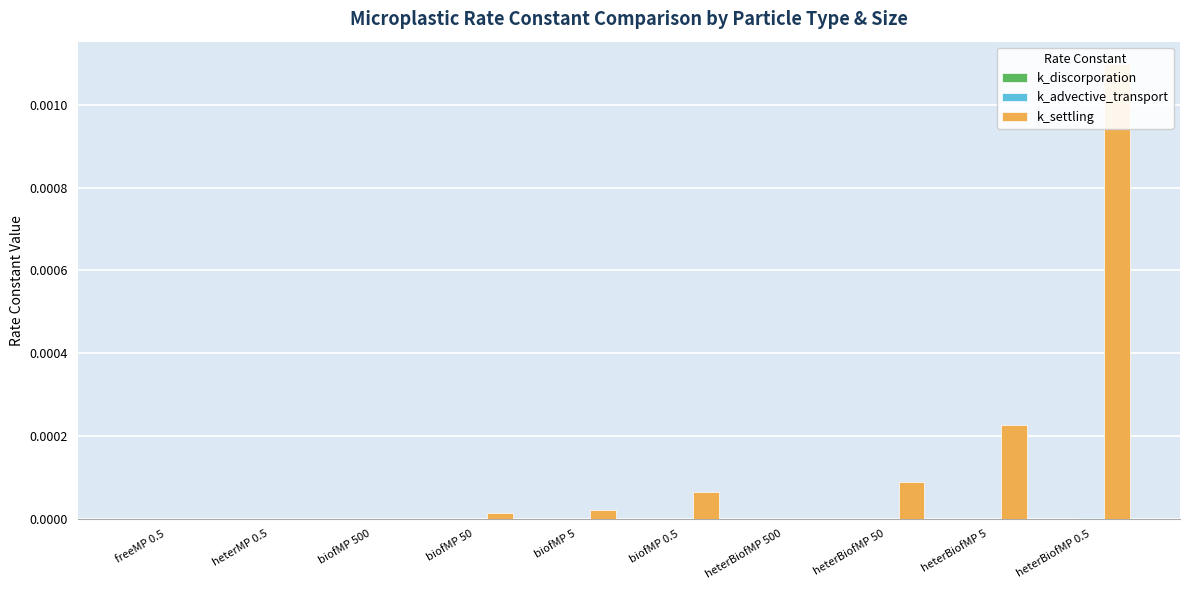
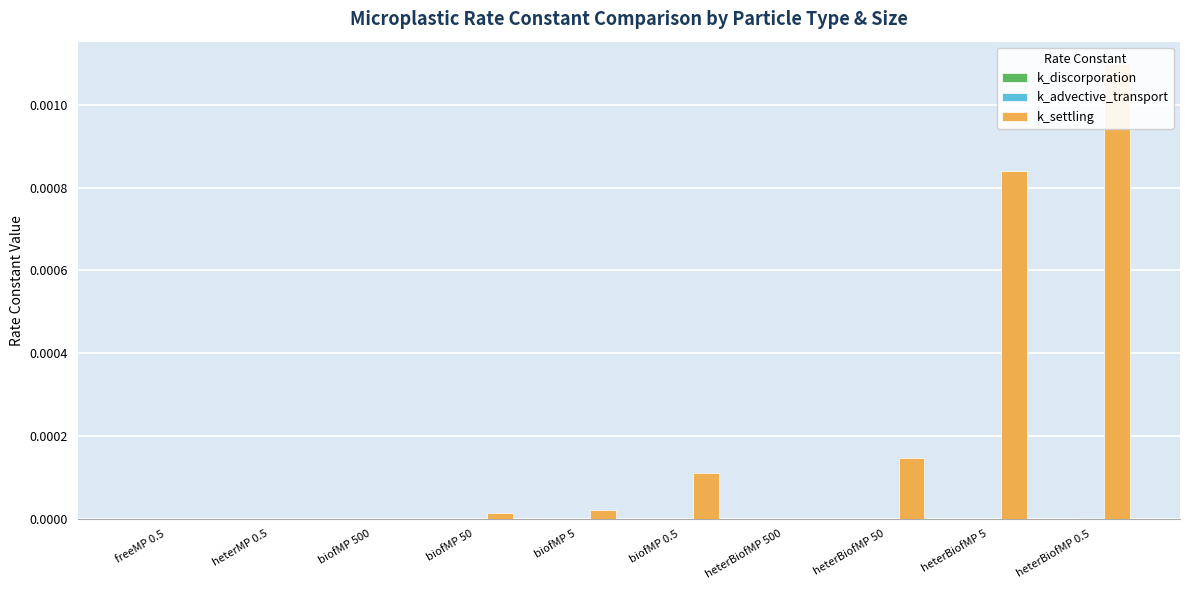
k_settling, biofMP 0.5: 0.00007 -> 0.00011
k_settling, heterBiofMP 50: 0.00009 -> 0.00015
k_settling, heterBiofMP 5: 0.00023 -> 0.00084
